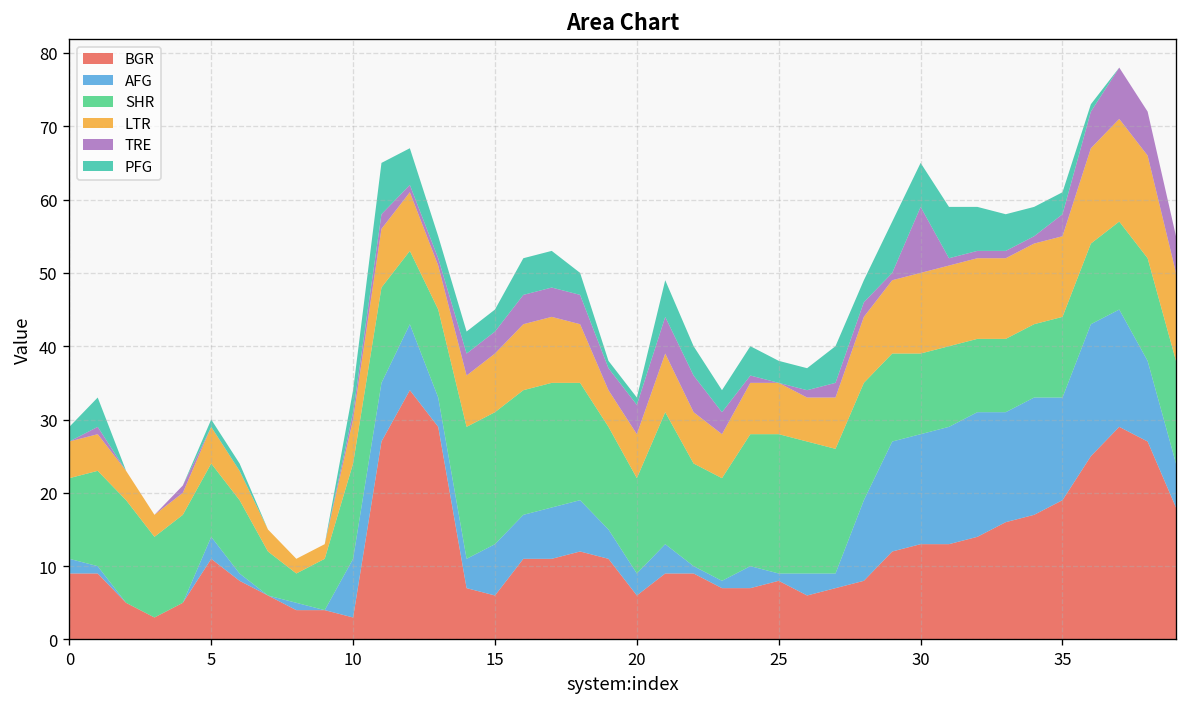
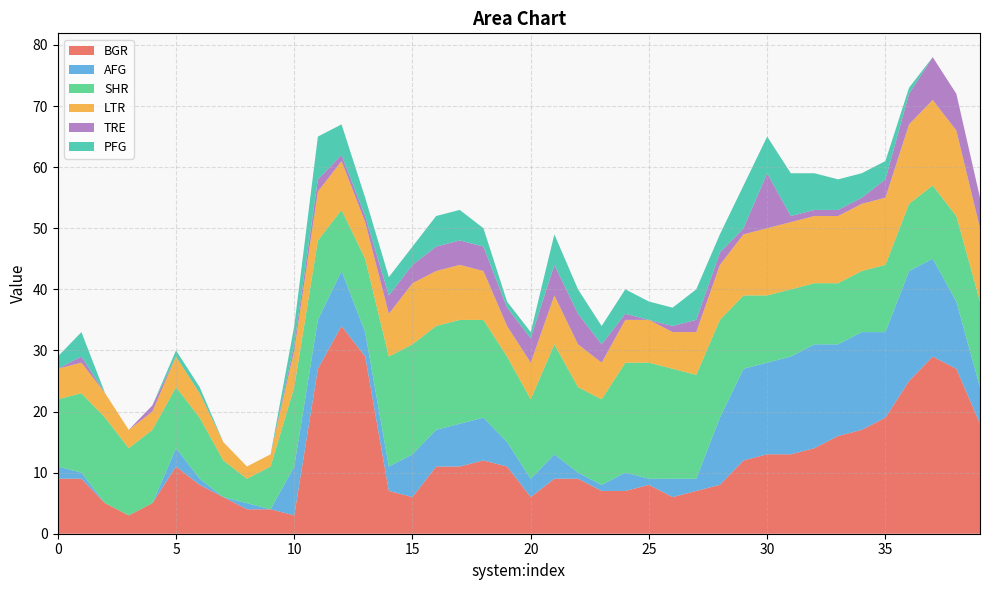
LTR, 15: 8 -> 10
